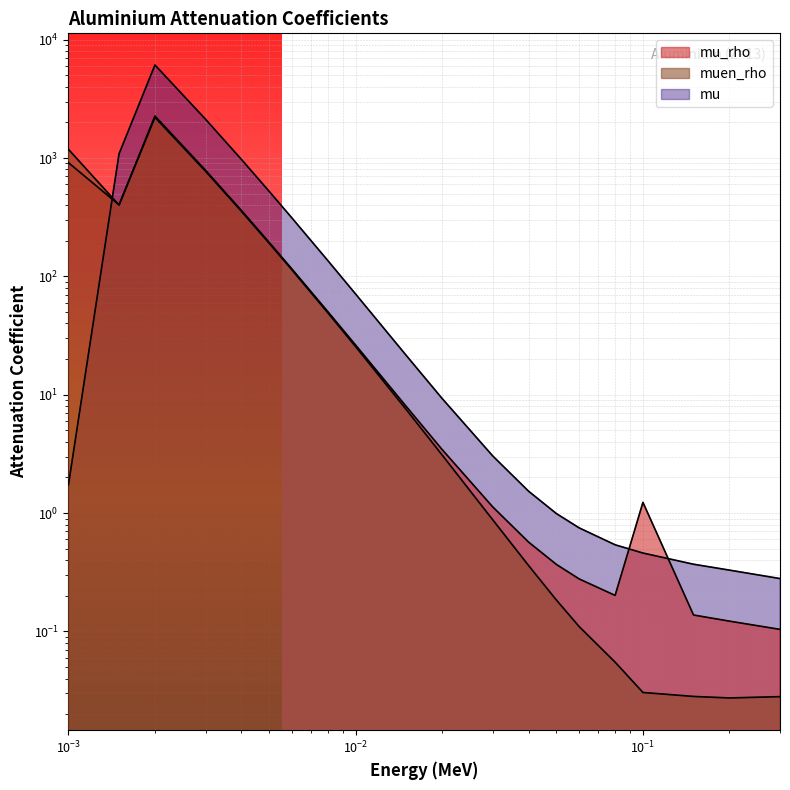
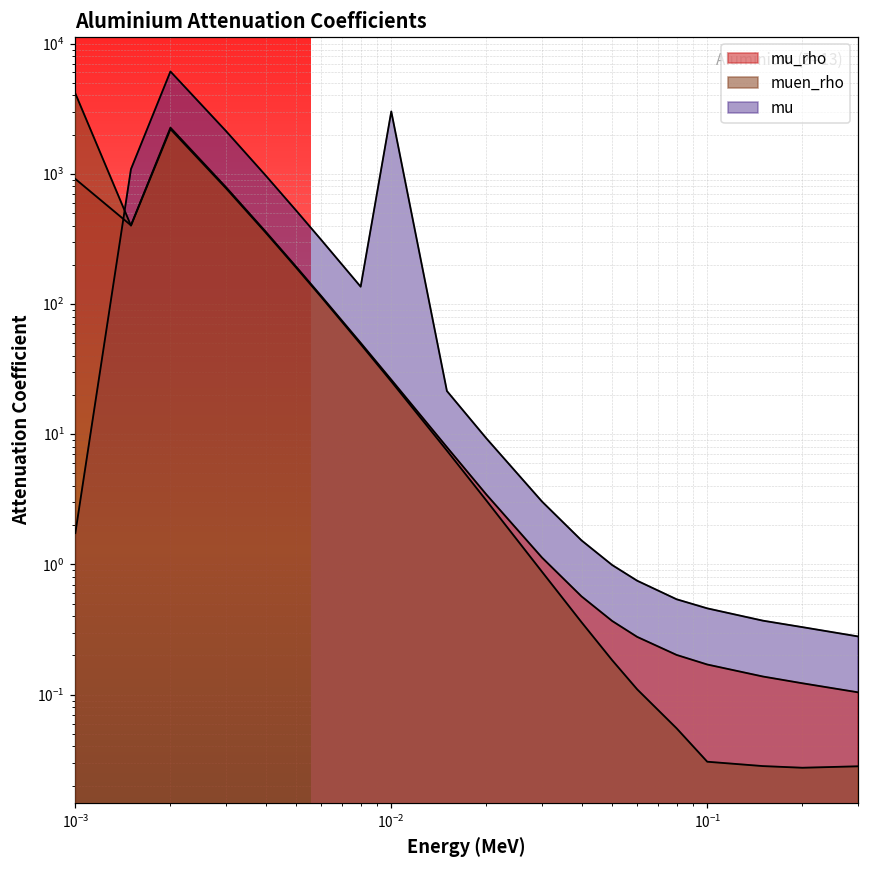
muen_rho, 10^-3: 1200 -> 4100
mu, 10^-2: 70 -> 3000
mu_rho, 10^-1: 1.2 -> 0.17
